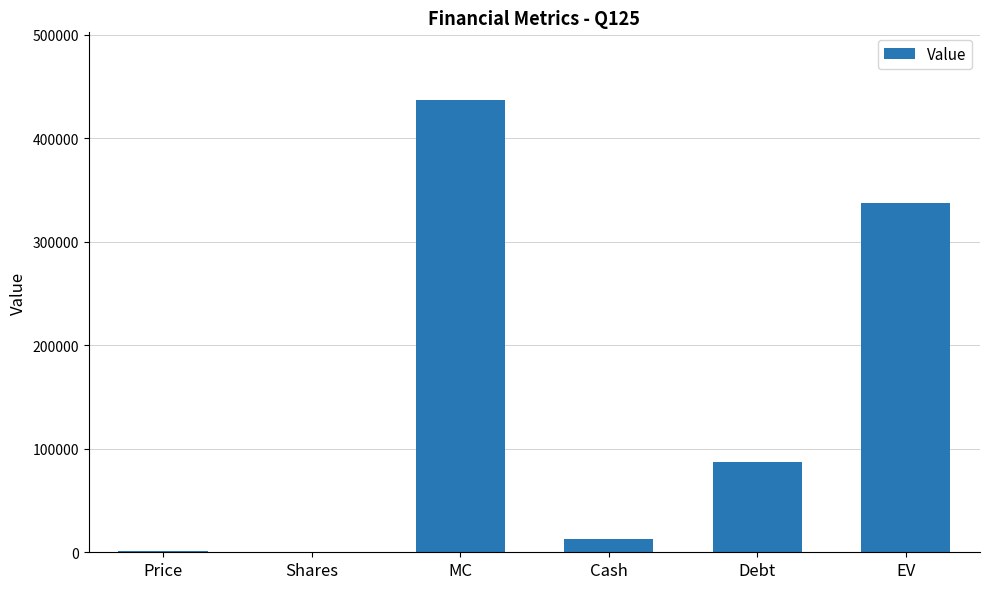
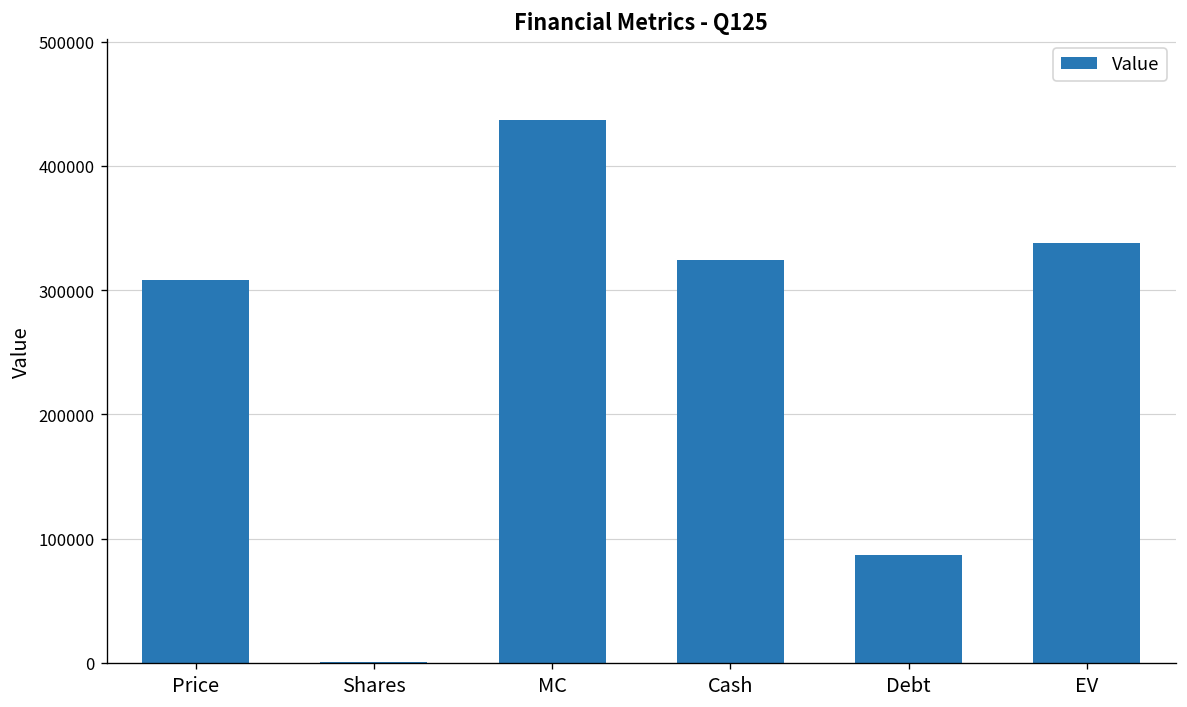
Price: 1000 -> 308000
Cash: 13000 -> 324000
